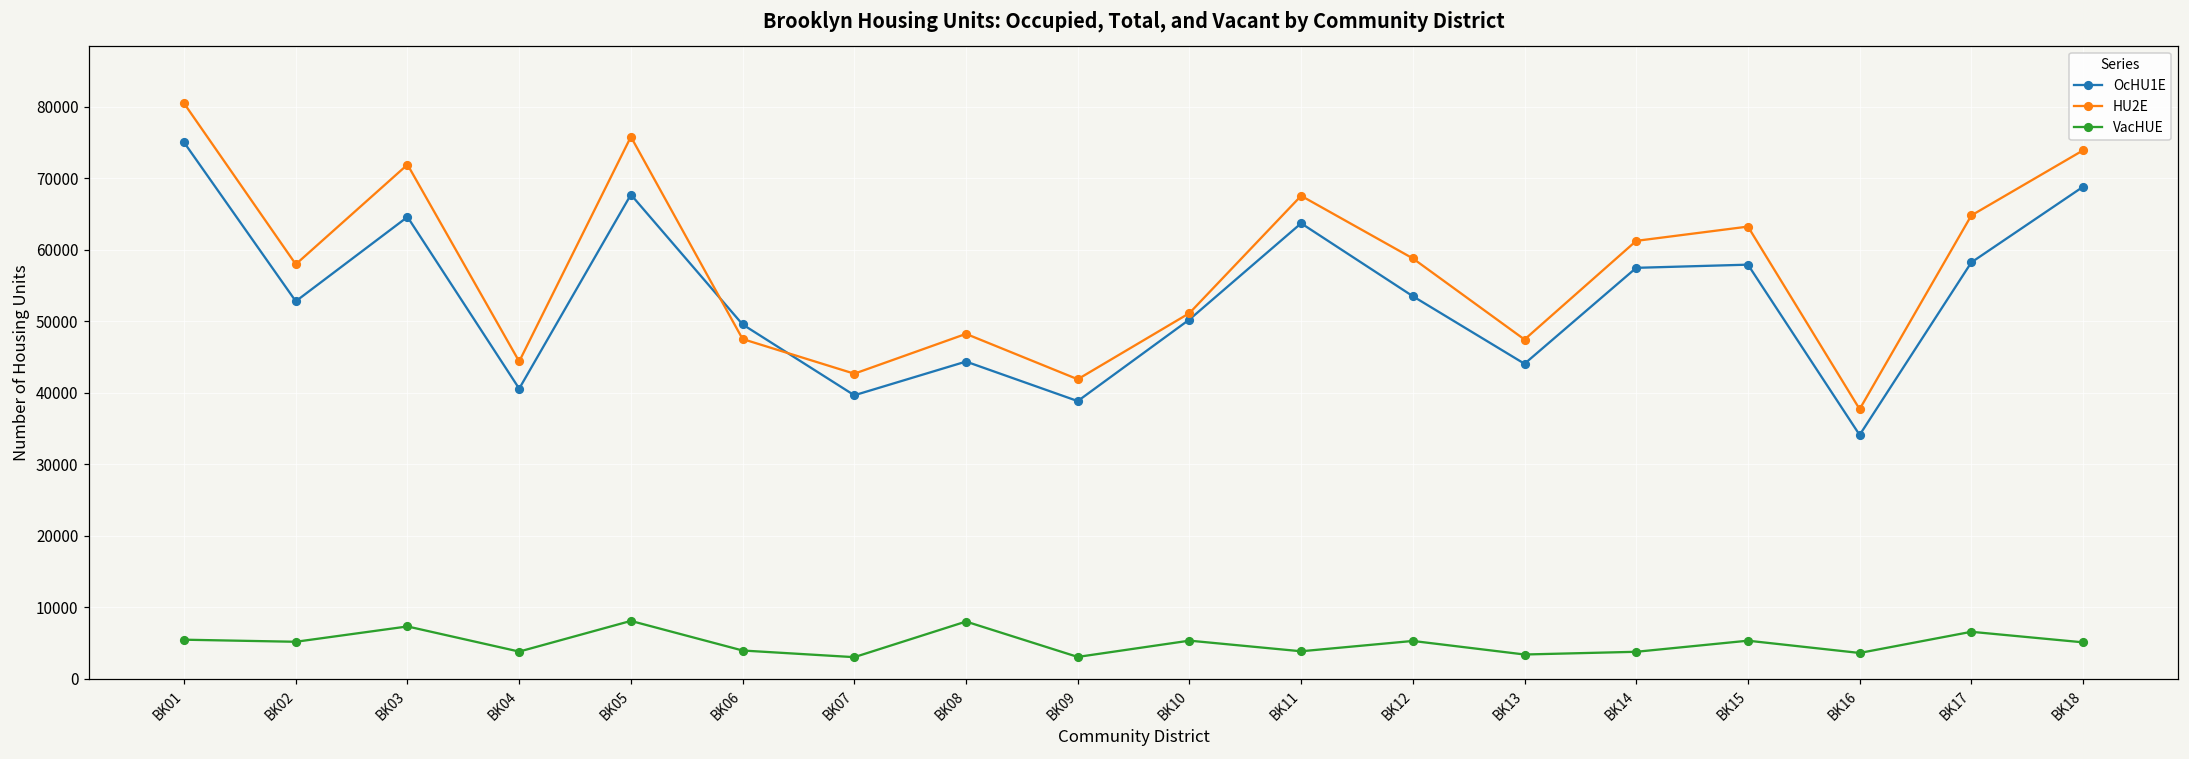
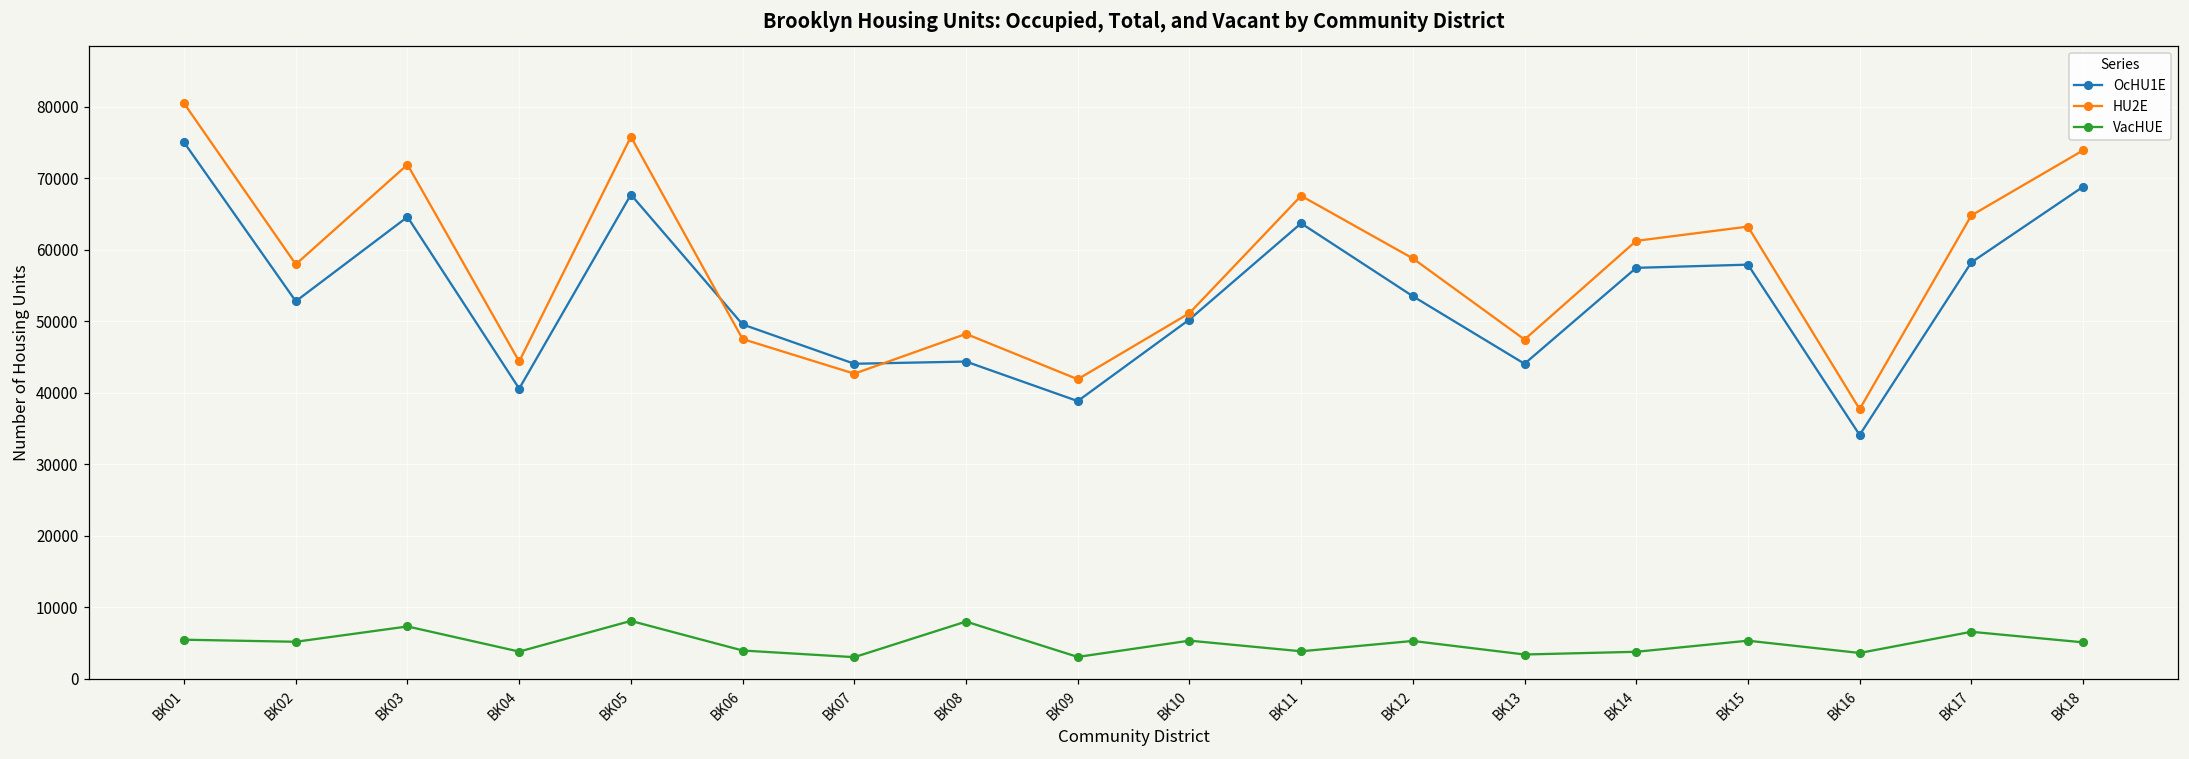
OcHU1E, BK07: 40000 -> 44000
